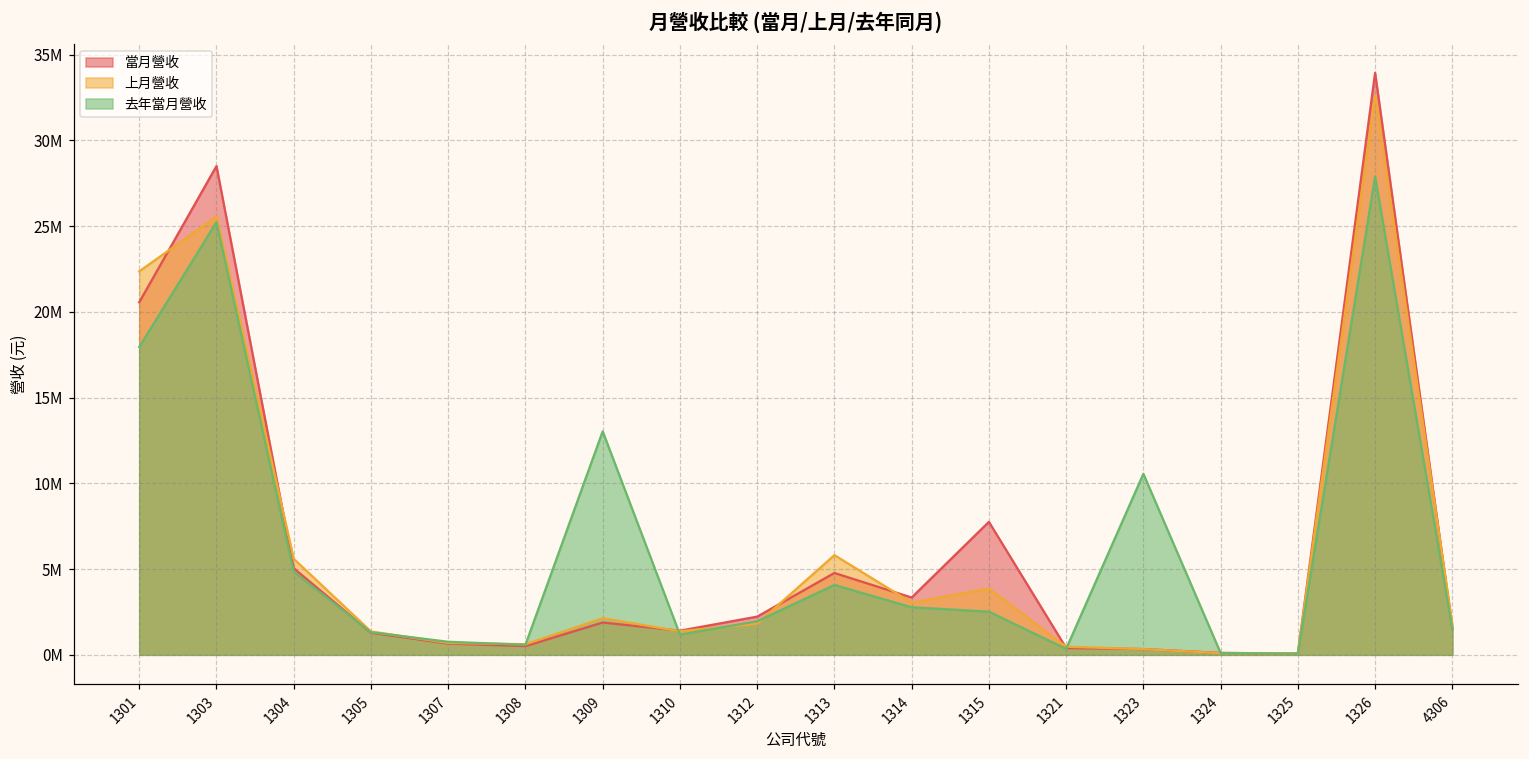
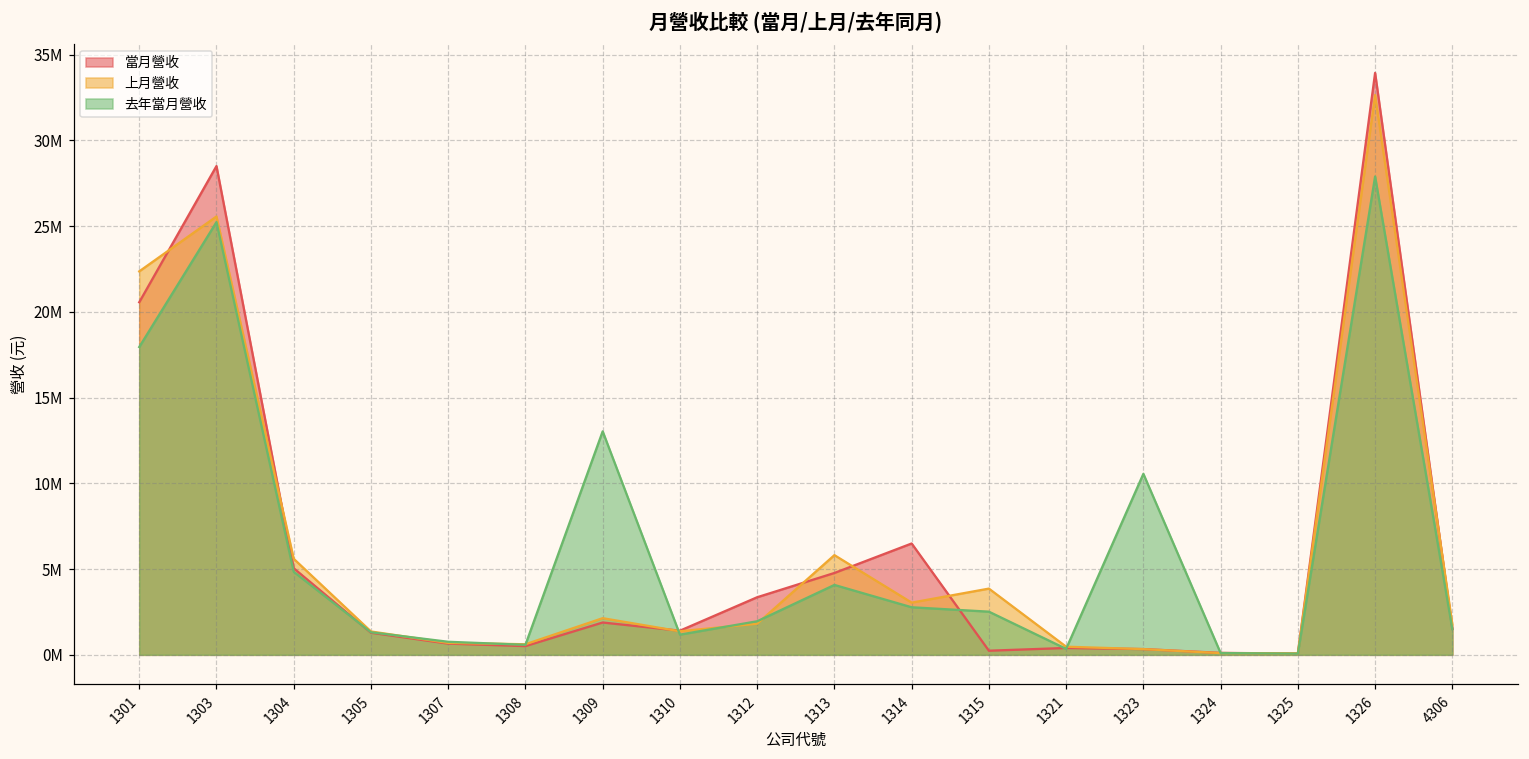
當月營收, 1312: 2200000 -> 3400000
當月營收, 1314: 3300000 -> 6500000
當月營收, 1315: 7800000 -> 200000
